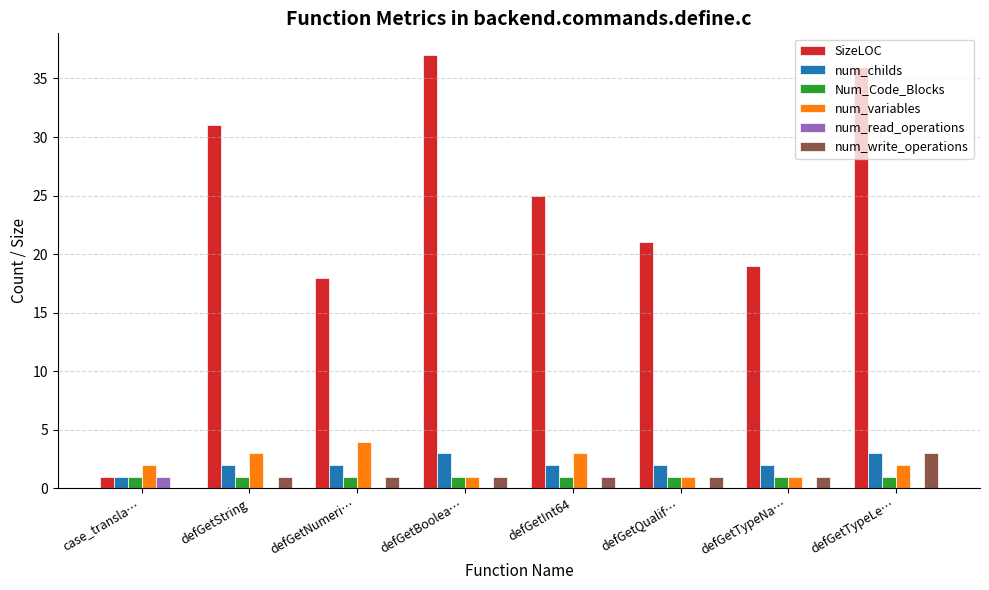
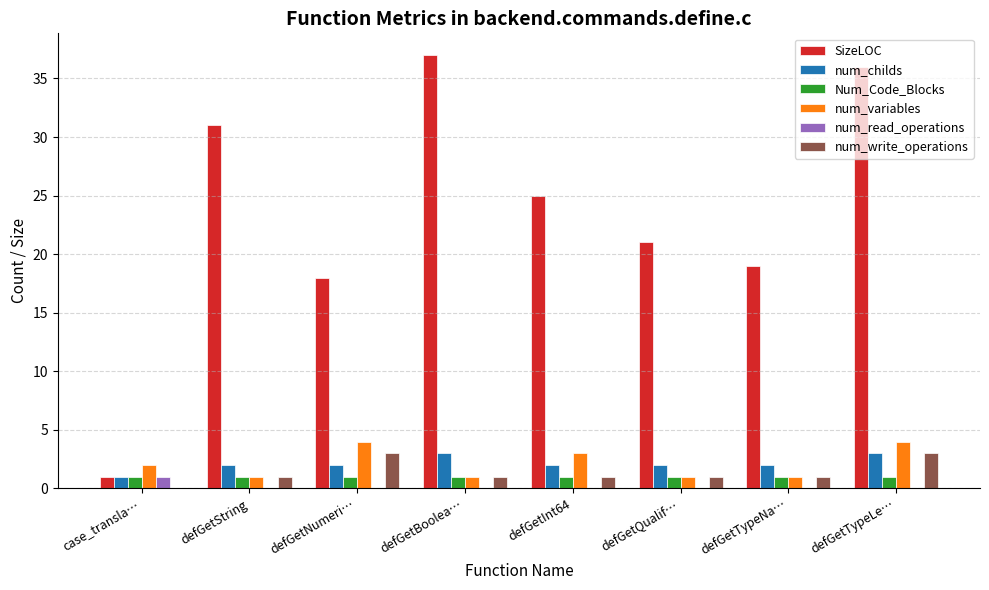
num_variables, defGetString: 3 -> 1
num_write_operations, defGetNumeri…: 1 -> 3
num_variables, defGetTypeLe…: 2 -> 4
